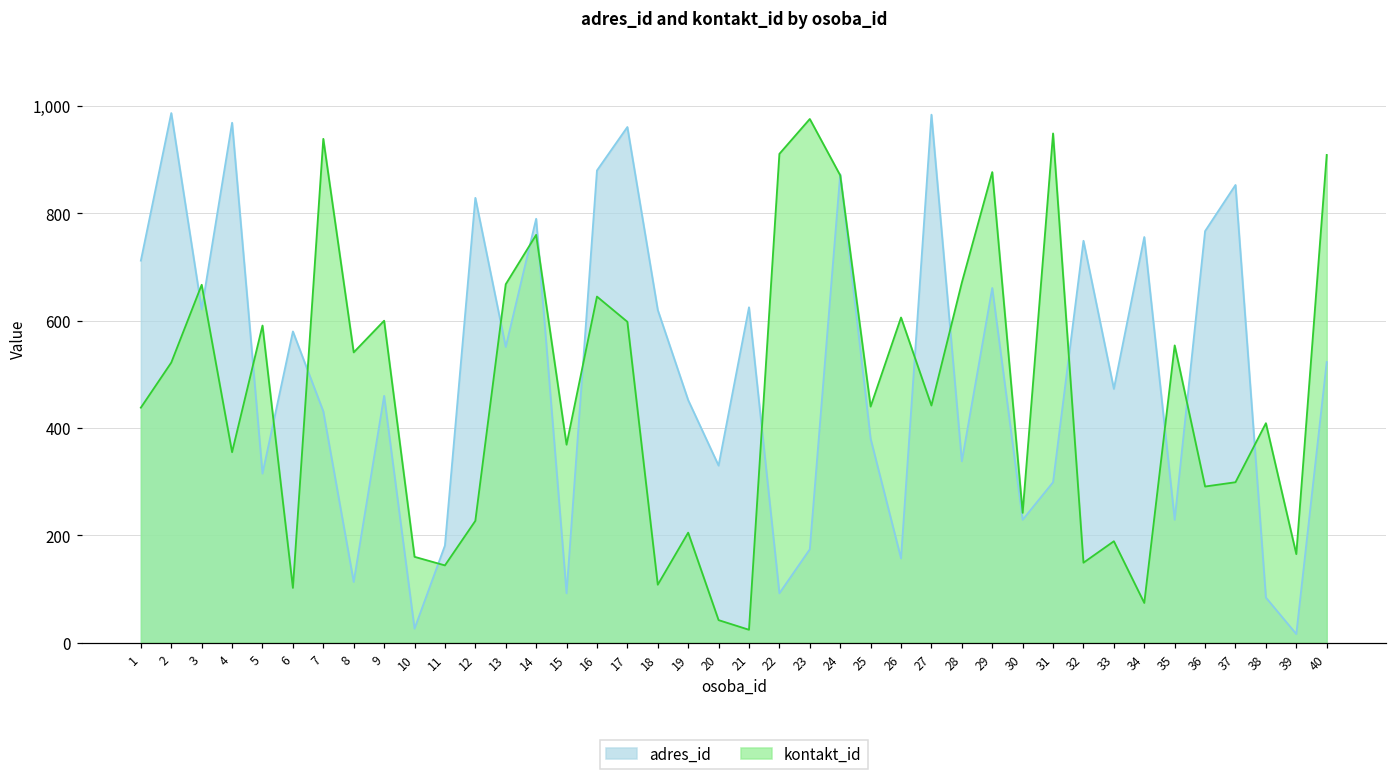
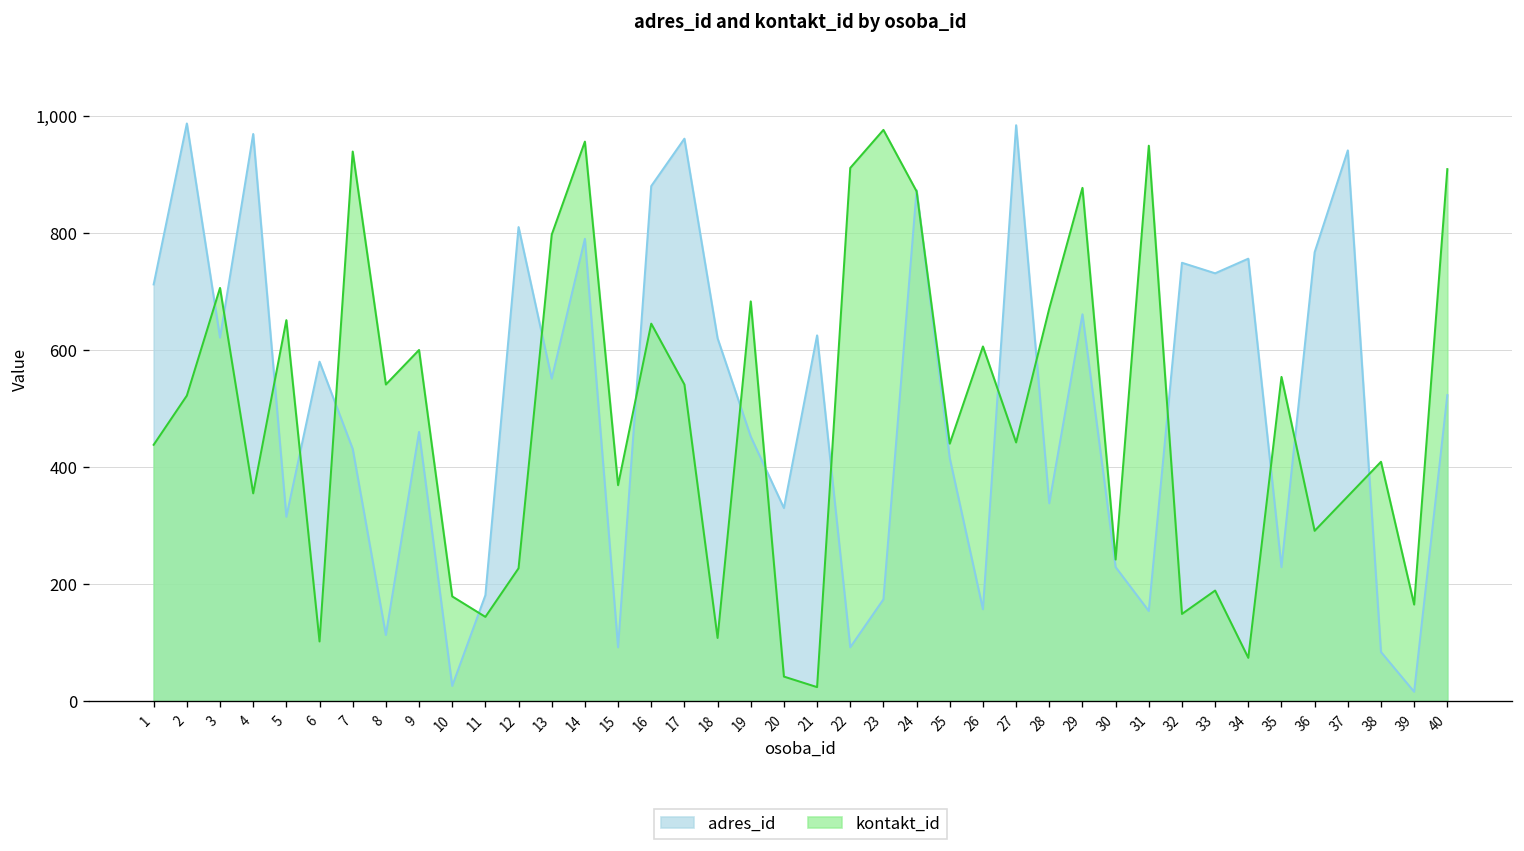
kontakt_id, 3: 670 -> 710
kontakt_id, 5: 590 -> 650
kontakt_id, 10: 160 -> 180
adres_id, 12: 830 -> 810
kontakt_id, 13: 670 -> 800
kontakt_id, 14: 760 -> 960
kontakt_id, 17: 600 -> 540
kontakt_id, 19: 210 -> 680
adres_id, 25: 380 -> 420
adres_id, 31: 300 -> 150
adres_id, 33: 470 -> 730
adres_id, 37: 850 -> 940
kontakt_id, 37: 300 -> 350
